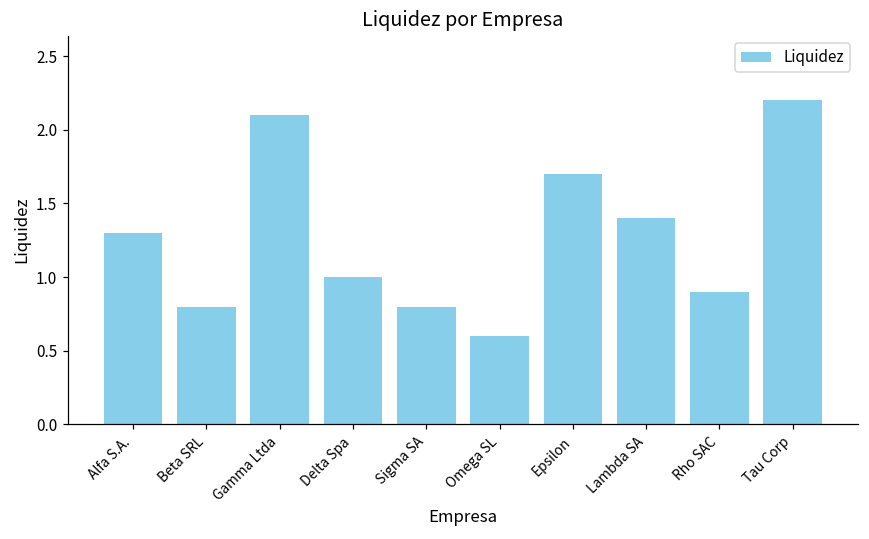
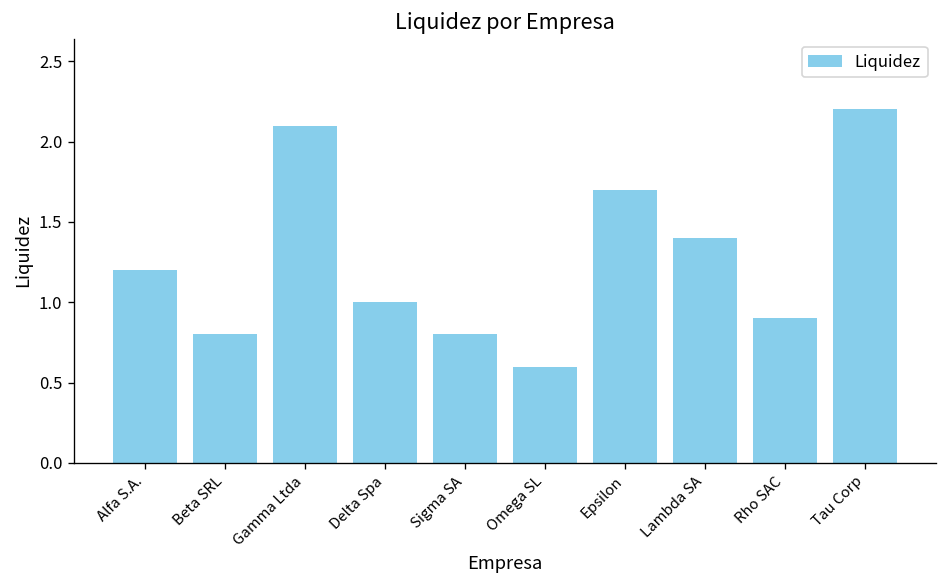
Alfa S.A.: 1.3 -> 1.2
